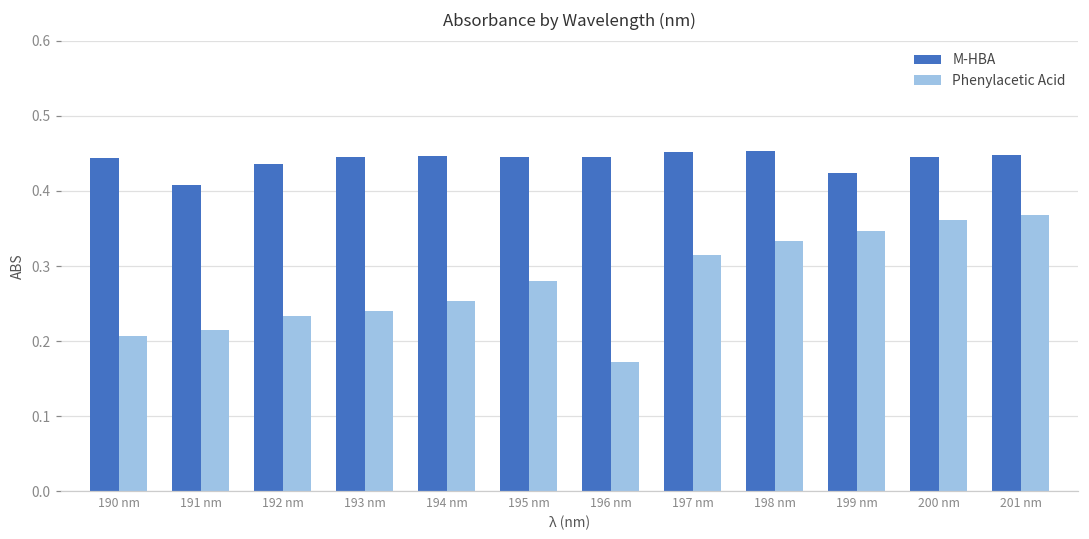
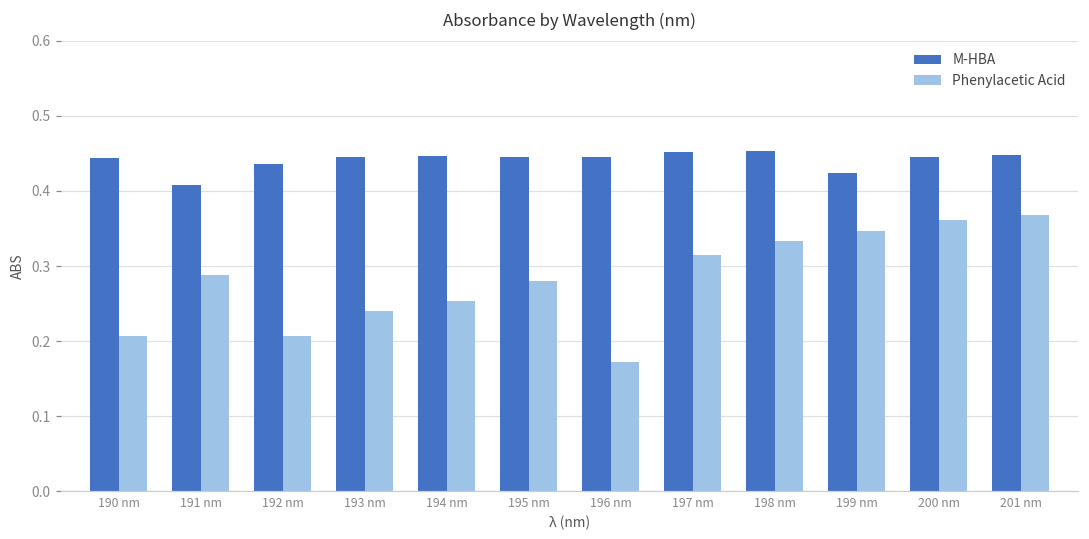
Phenylacetic Acid, 191 nm: 0.21 -> 0.29
Phenylacetic Acid, 192 nm: 0.23 -> 0.21
